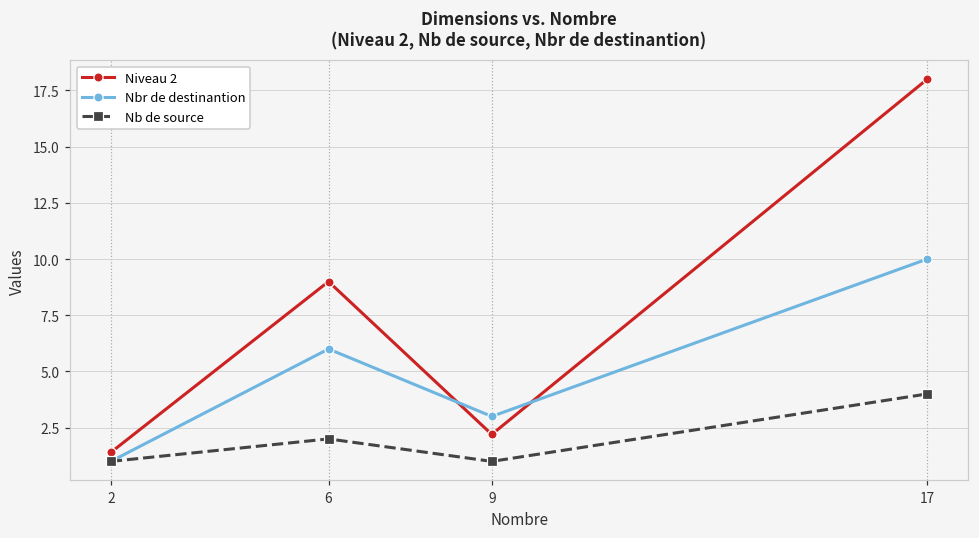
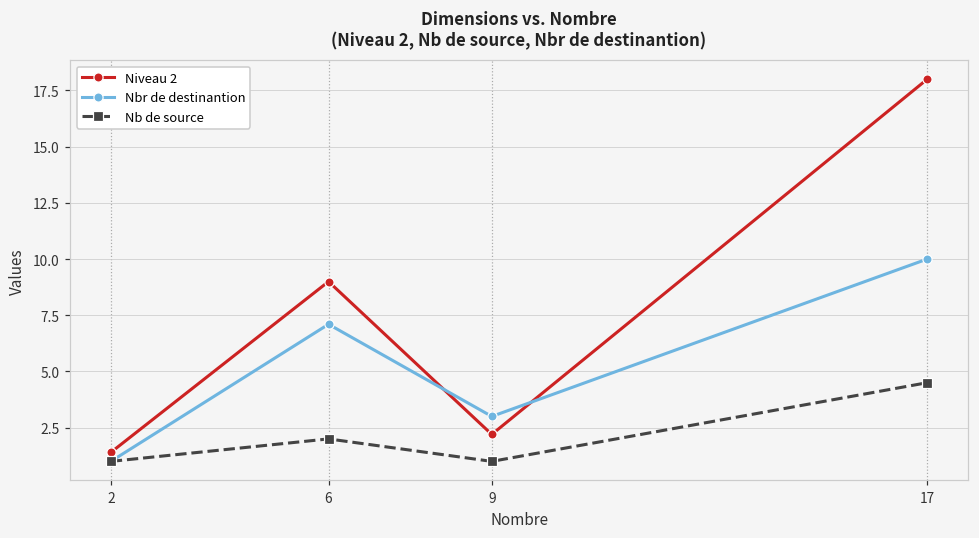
Nbr de destinantion, 6: 6.0 -> 7.1
Nb de source, 17: 4.0 -> 4.5
